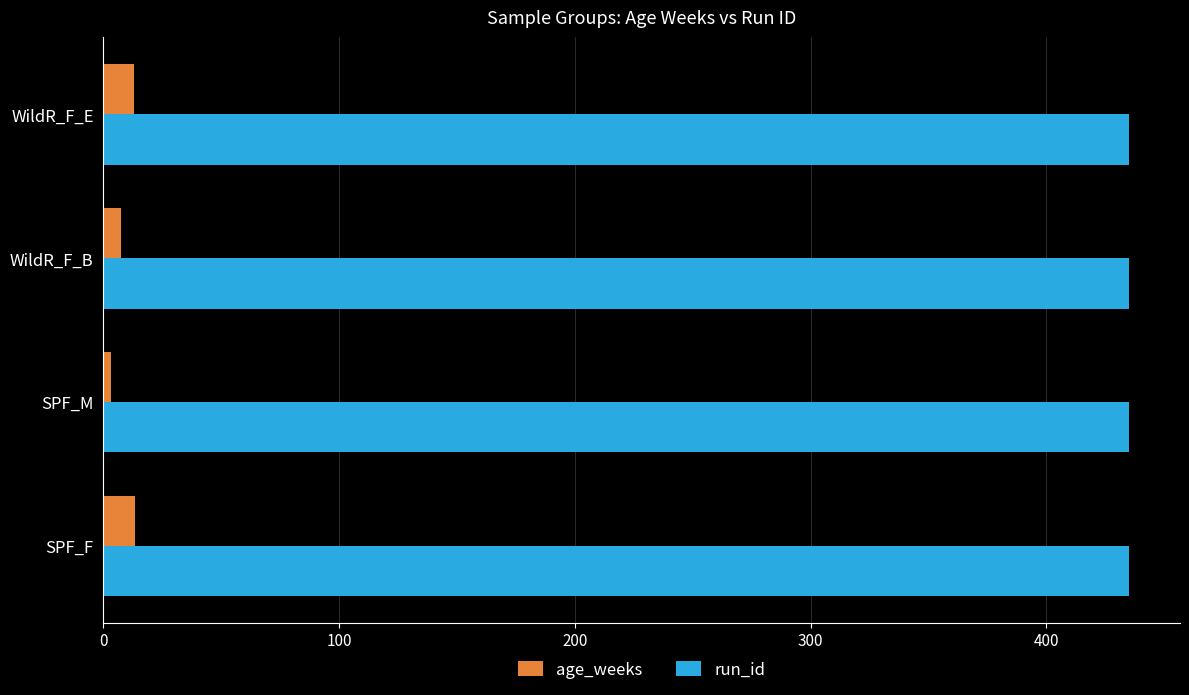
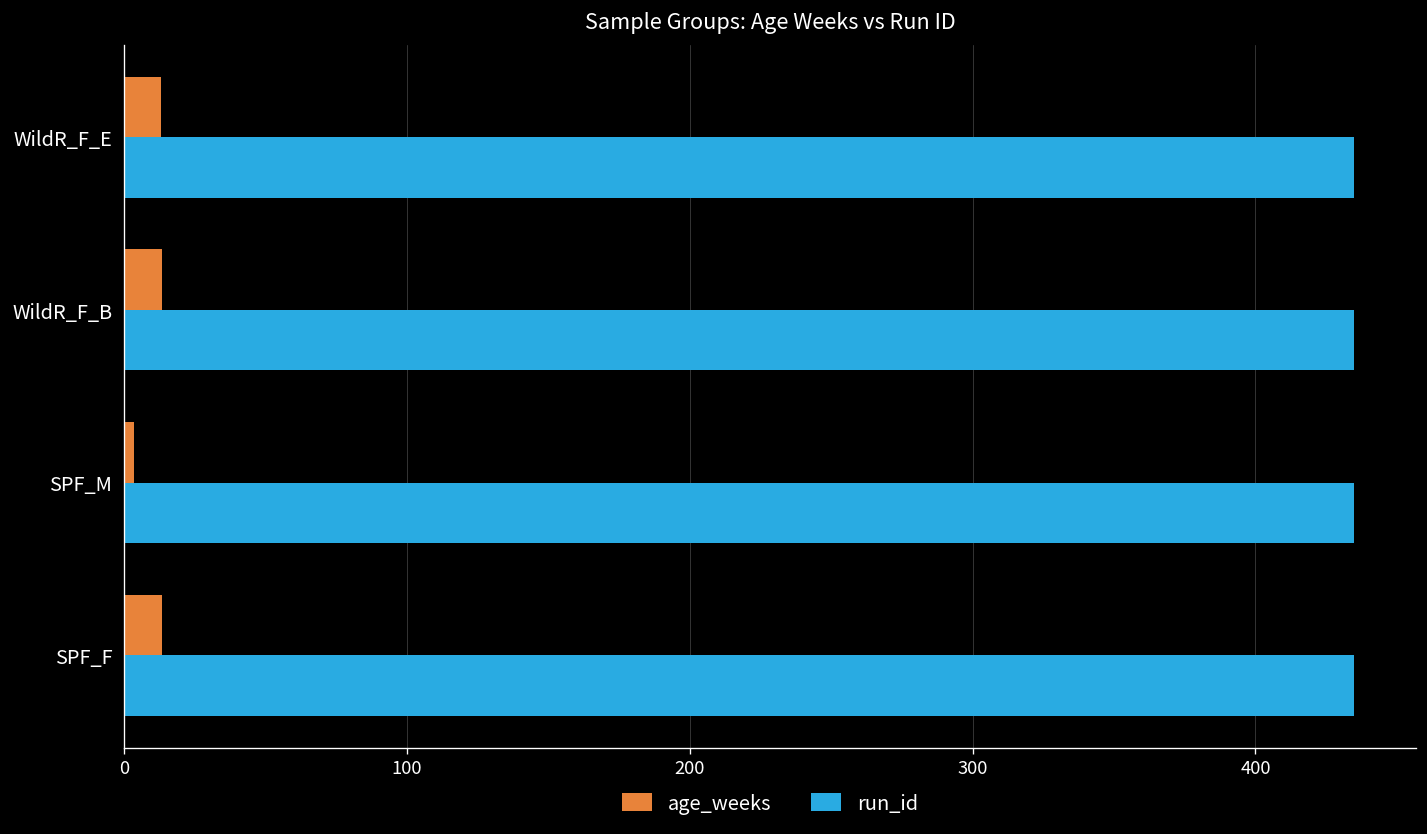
age_weeks, WildR_F_B: 7 -> 13
